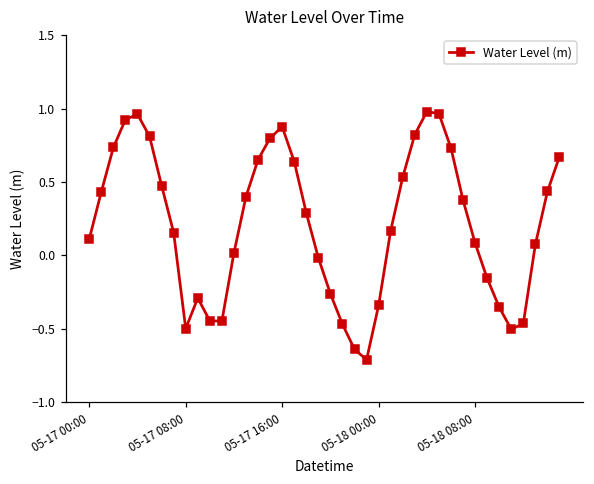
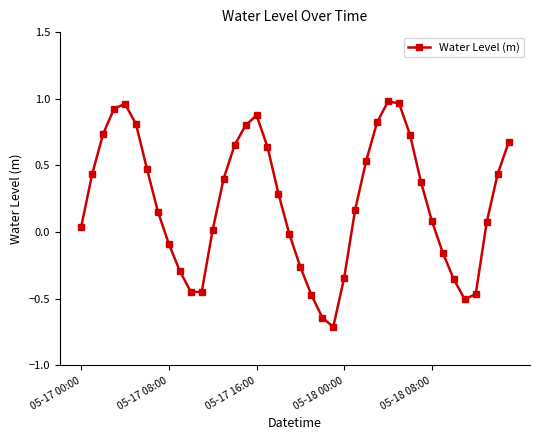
05-17 00:00: 0.11 -> 0.04
05-17 08:00: -0.50 -> -0.09
